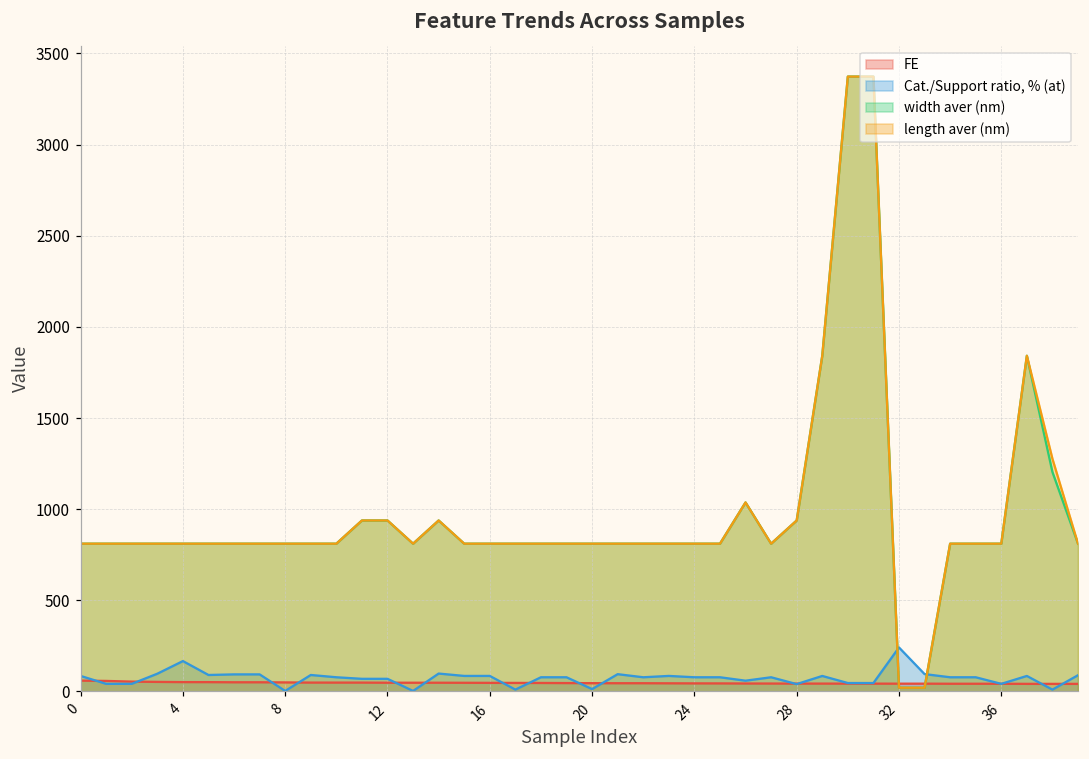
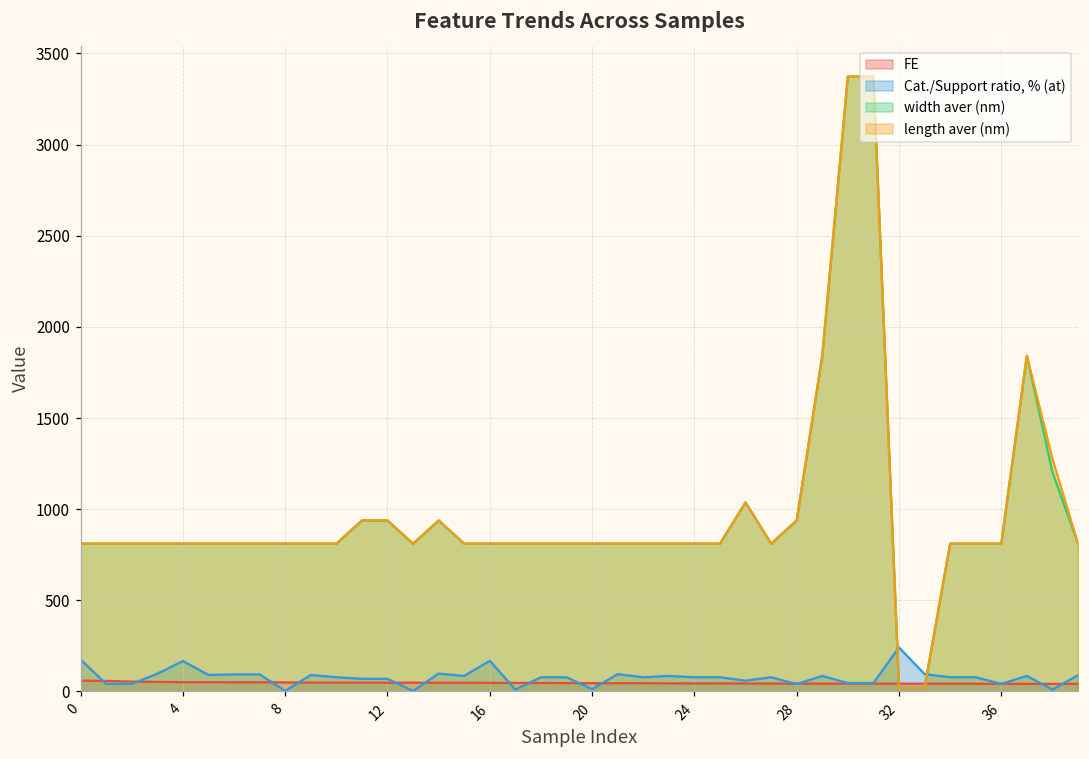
Cat./Support ratio, % (at), 0: 90 -> 180
Cat./Support ratio, % (at), 16: 90 -> 170
